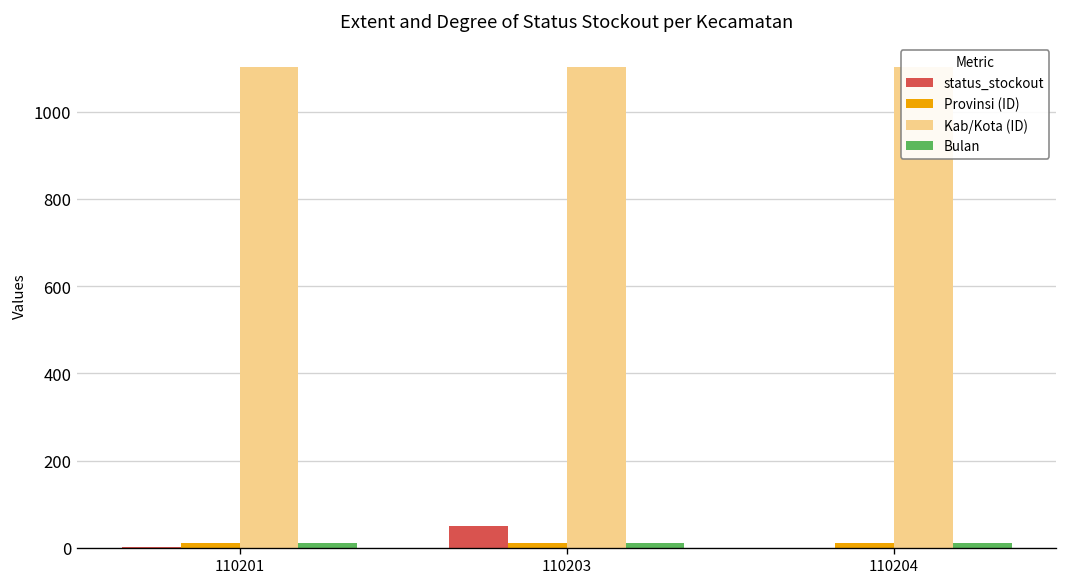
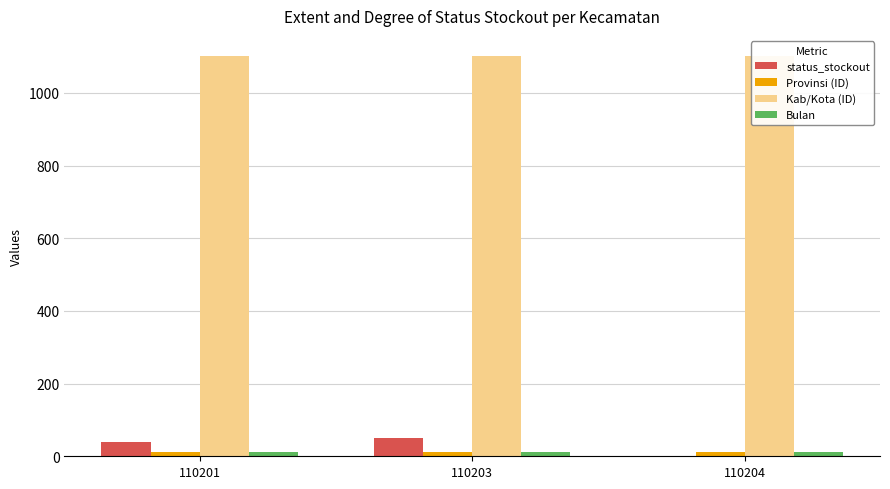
status_stockout, 110201: 0 -> 40
